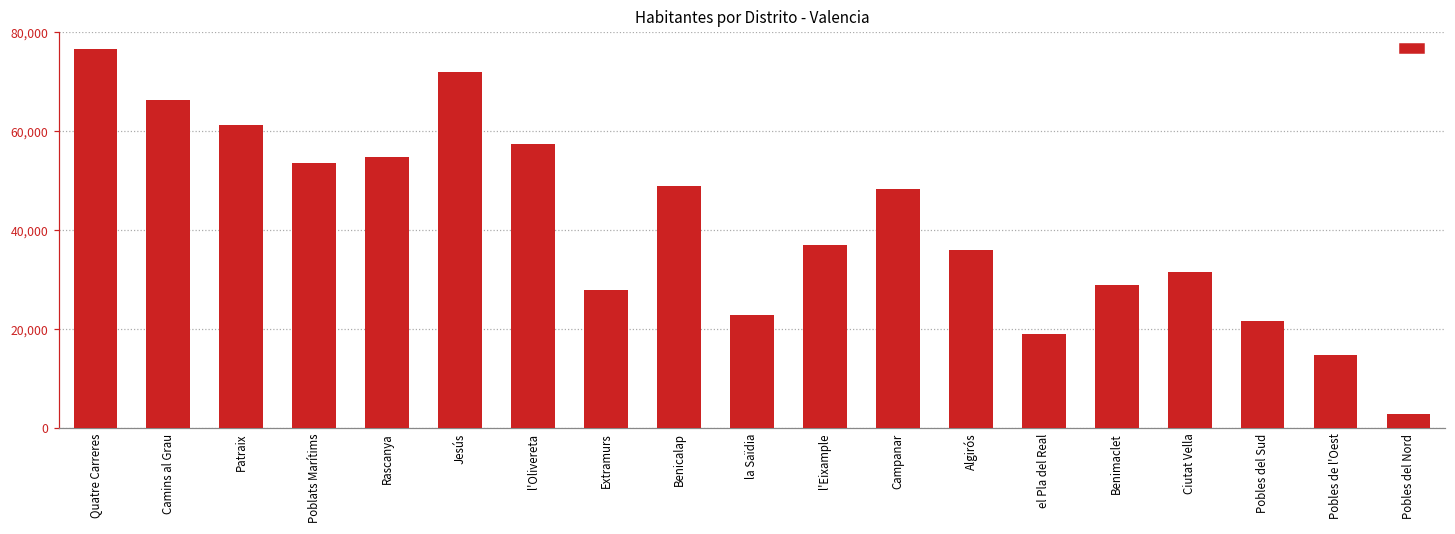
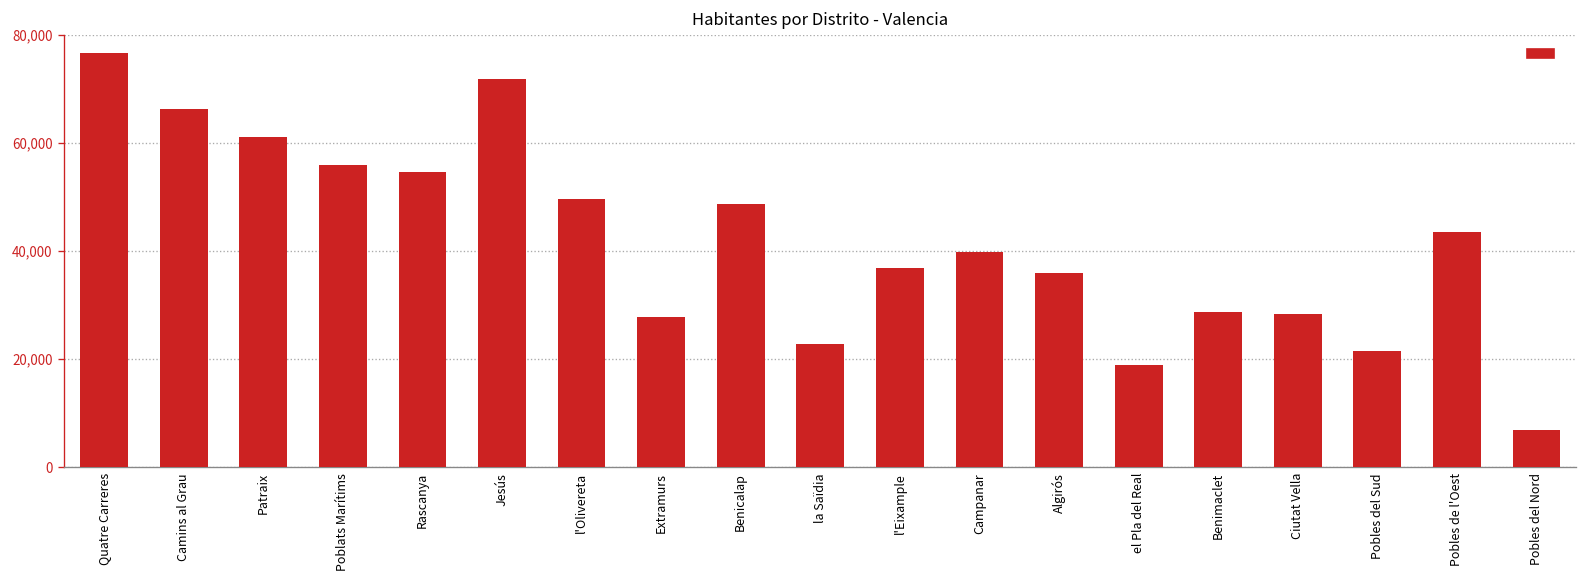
Poblats Marítims: 53,000 -> 56,000
l'Olivereta: 57,000 -> 50,000
Campanar: 48,000 -> 40,000
Ciutat Vella: 31,000 -> 28,000
Pobles de l'Oest: 15,000 -> 43,000
Pobles del Nord: 3,000 -> 7,000
